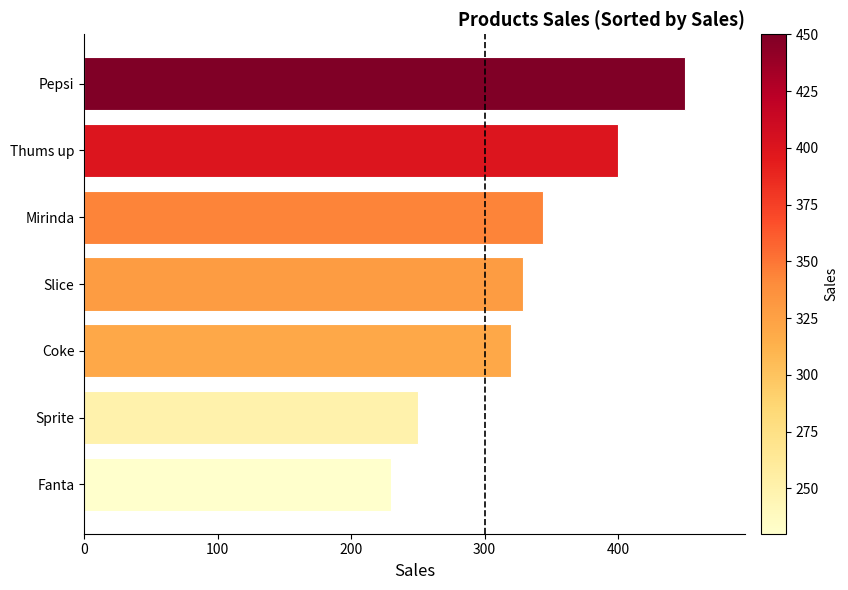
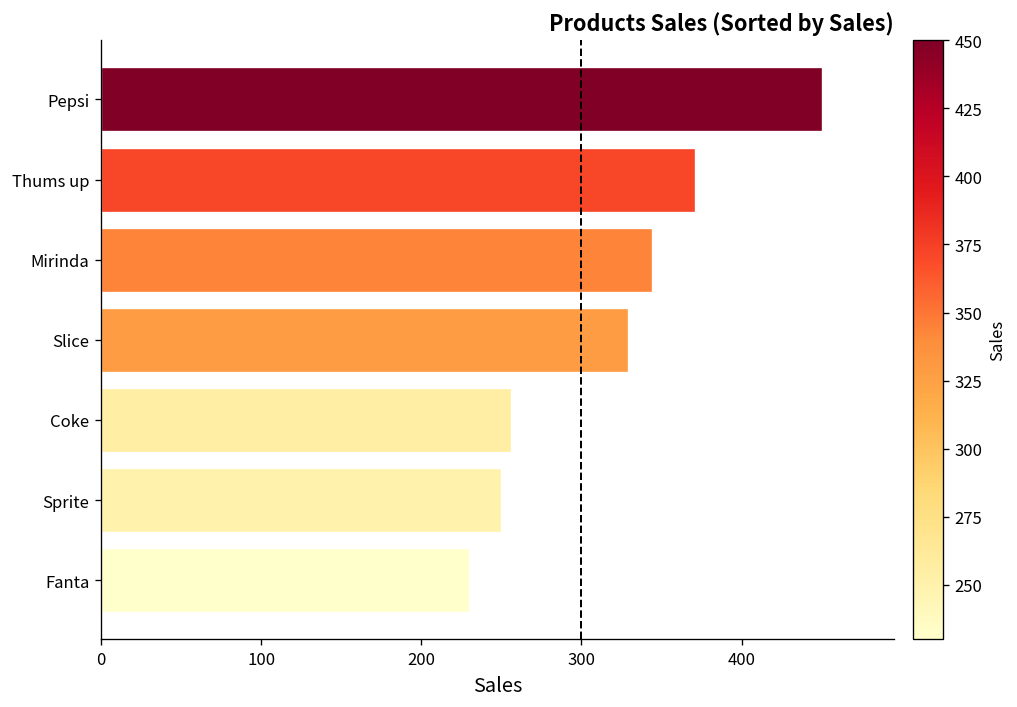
Thums up: 400 -> 371
Coke: 320 -> 256
